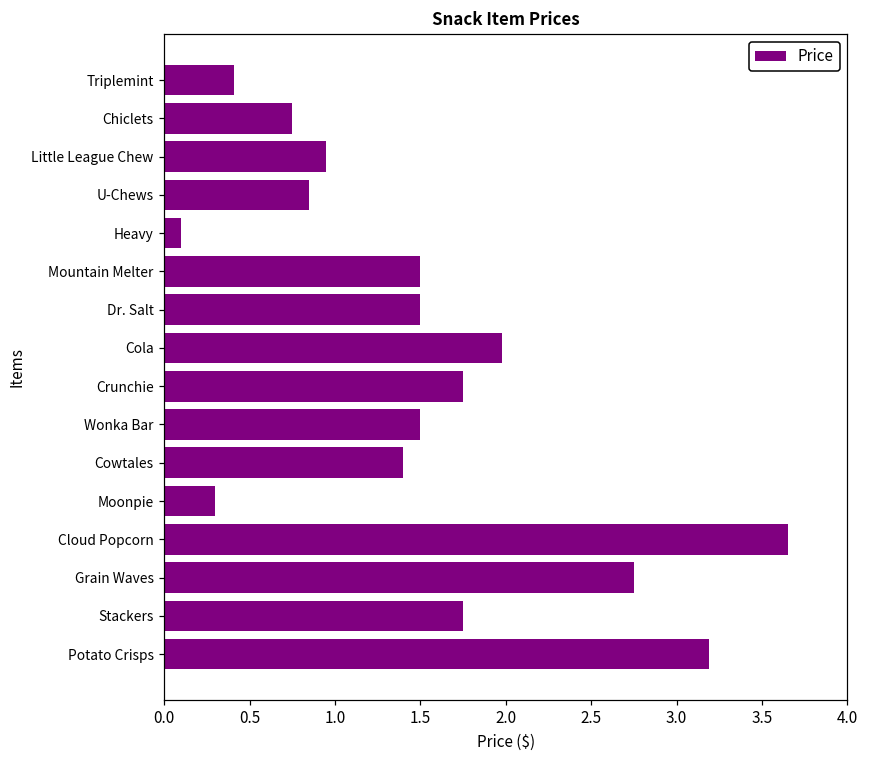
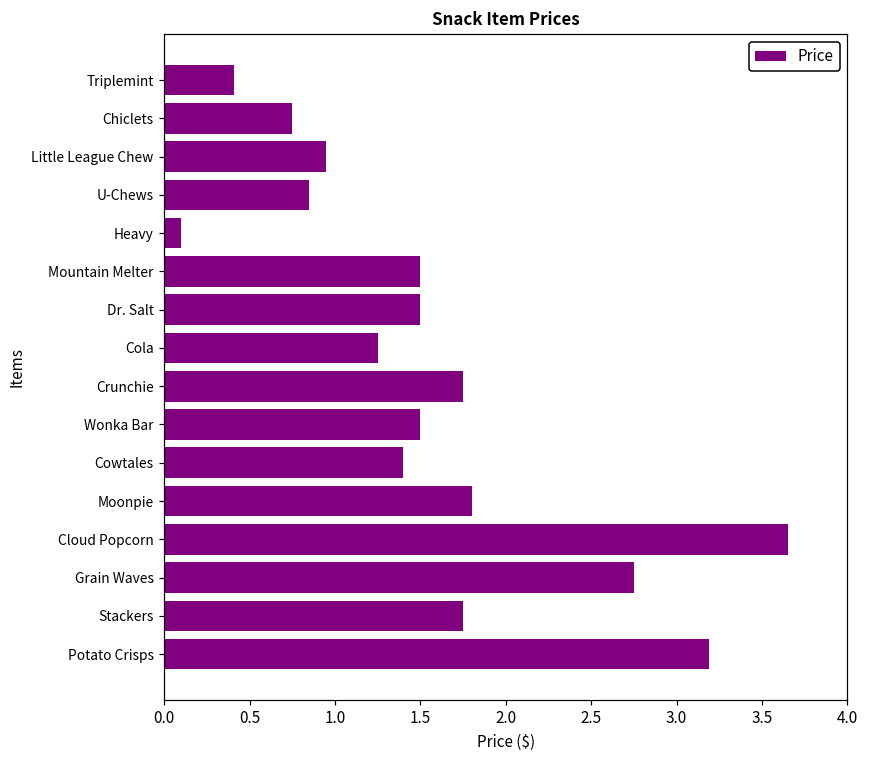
Cola: 1.98 -> 1.25
Moonpie: 0.3 -> 1.8
